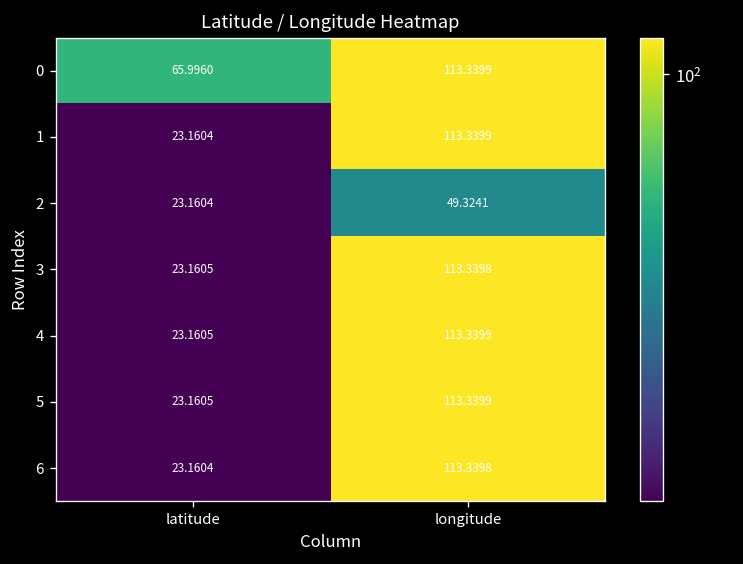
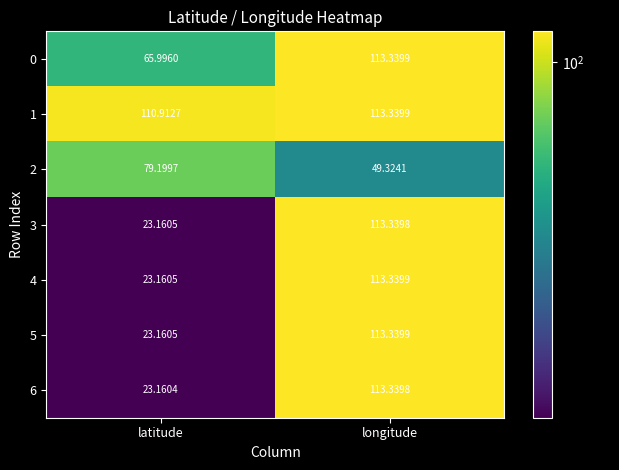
1, latitude: 23.1604 -> 110.9127
2, latitude: 23.1604 -> 79.1997
